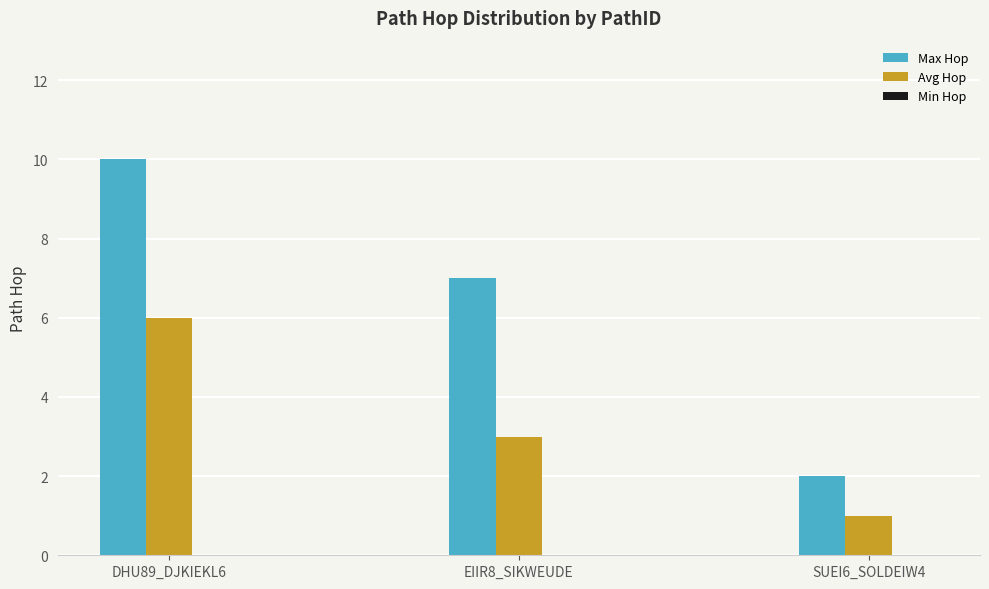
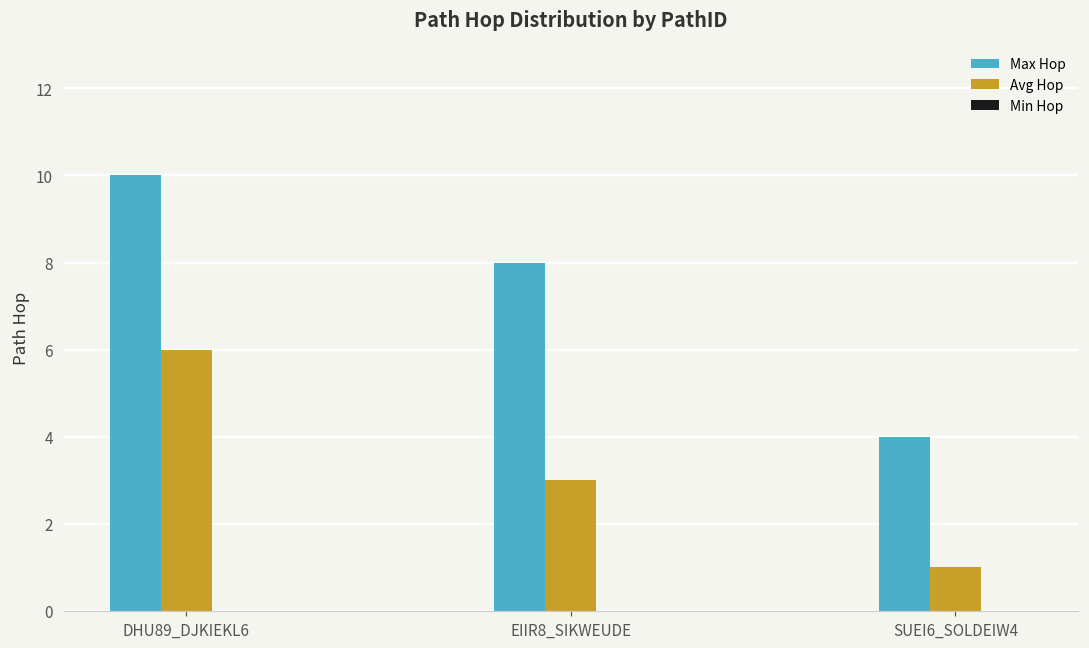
Max Hop, EIIR8_SIKWEUDE: 7 -> 8
Max Hop, SUEI6_SOLDEIW4: 2 -> 4
